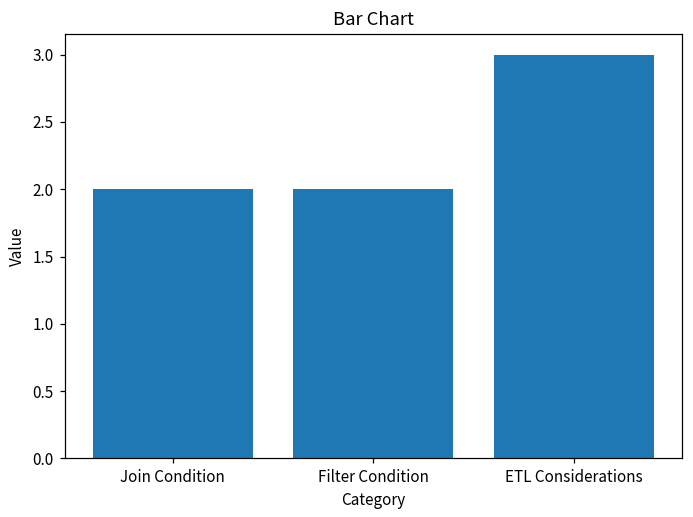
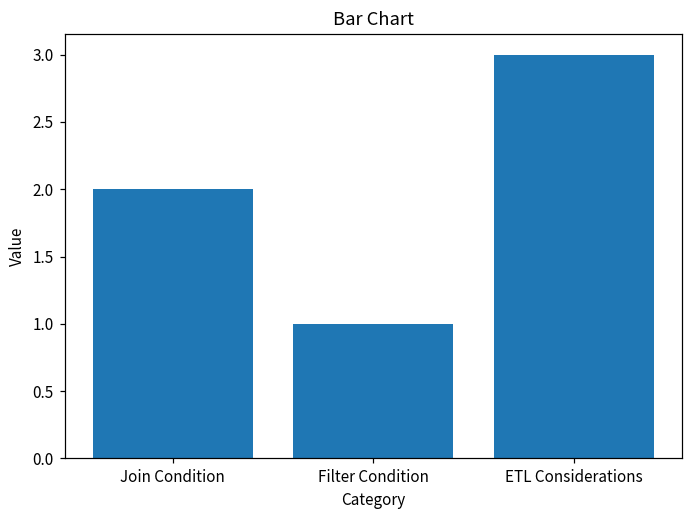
Filter Condition: 2 -> 1
